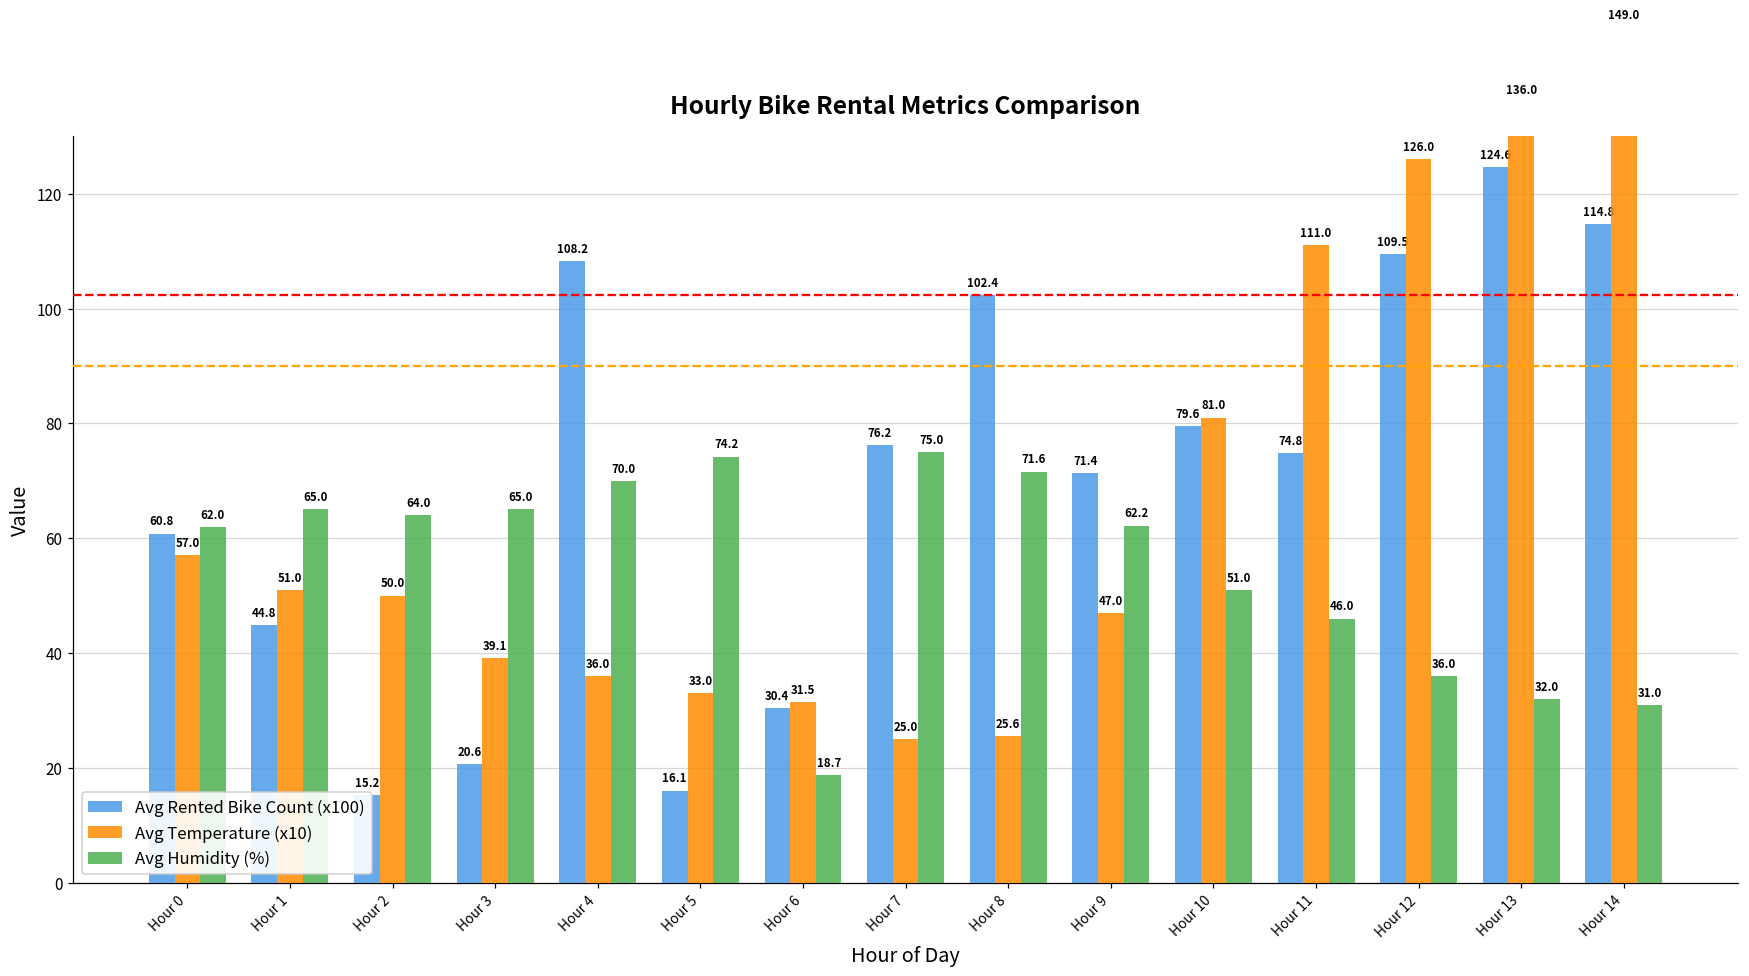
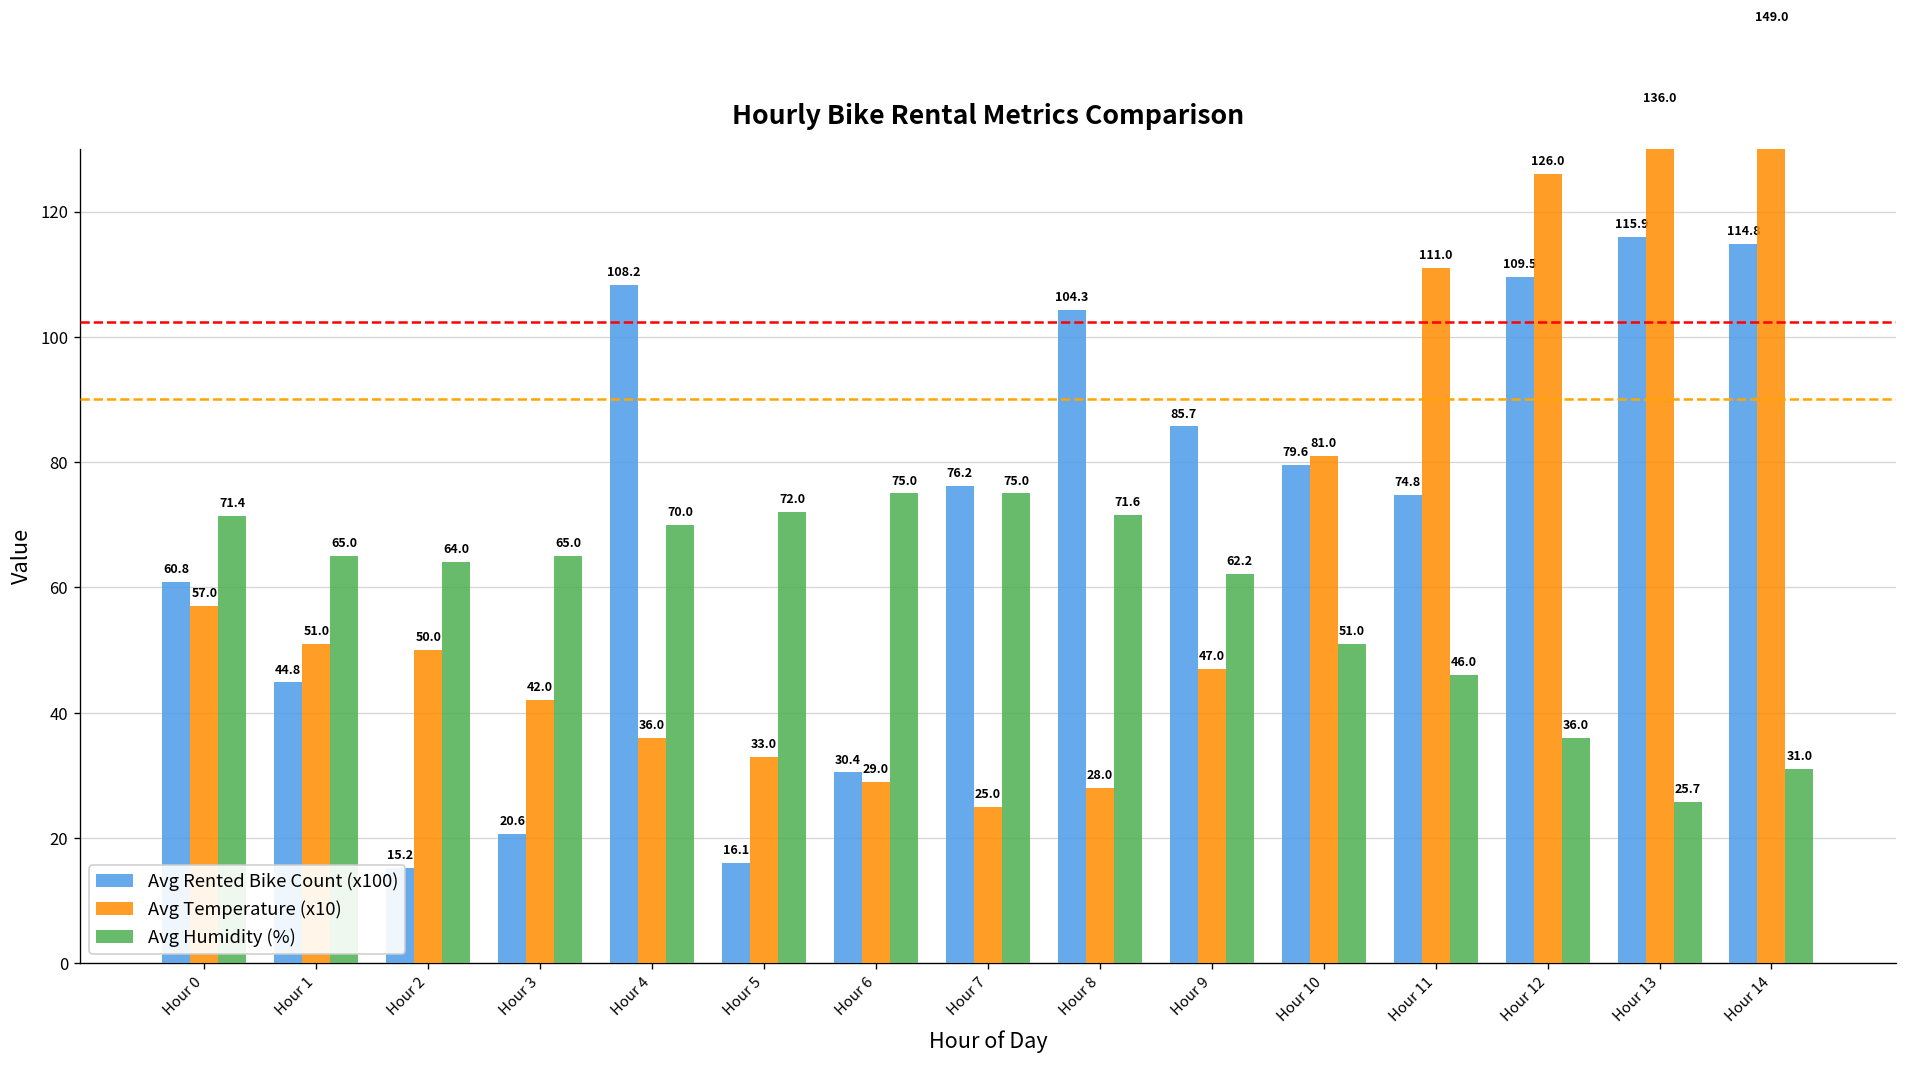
Avg Humidity (%), Hour 0: 62.0 -> 71.4
Avg Temperature (x10), Hour 3: 39.1 -> 42.0
Avg Humidity (%), Hour 5: 74.2 -> 72.0
Avg Temperature (x10), Hour 6: 31.5 -> 29.0
Avg Humidity (%), Hour 6: 18.7 -> 75.0
Avg Rented Bike Count (x100), Hour 8: 102.4 -> 104.3
Avg Temperature (x10), Hour 8: 25.6 -> 28.0
Avg Rented Bike Count (x100), Hour 9: 71.4 -> 85.7
Avg Rented Bike Count (x100), Hour 13: 124.6 -> 115.9
Avg Humidity (%), Hour 13: 32.0 -> 25.7
